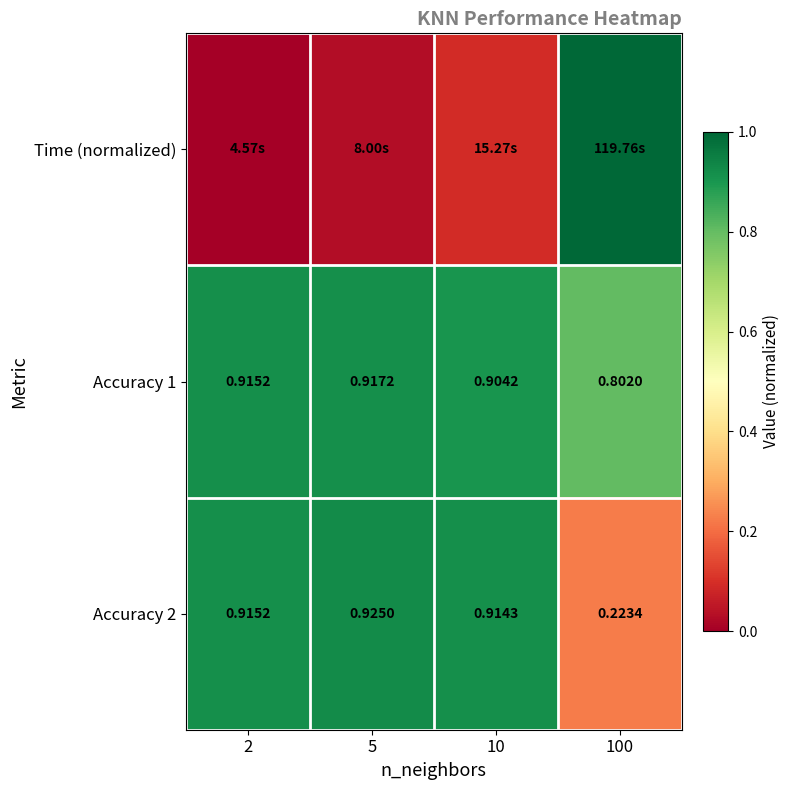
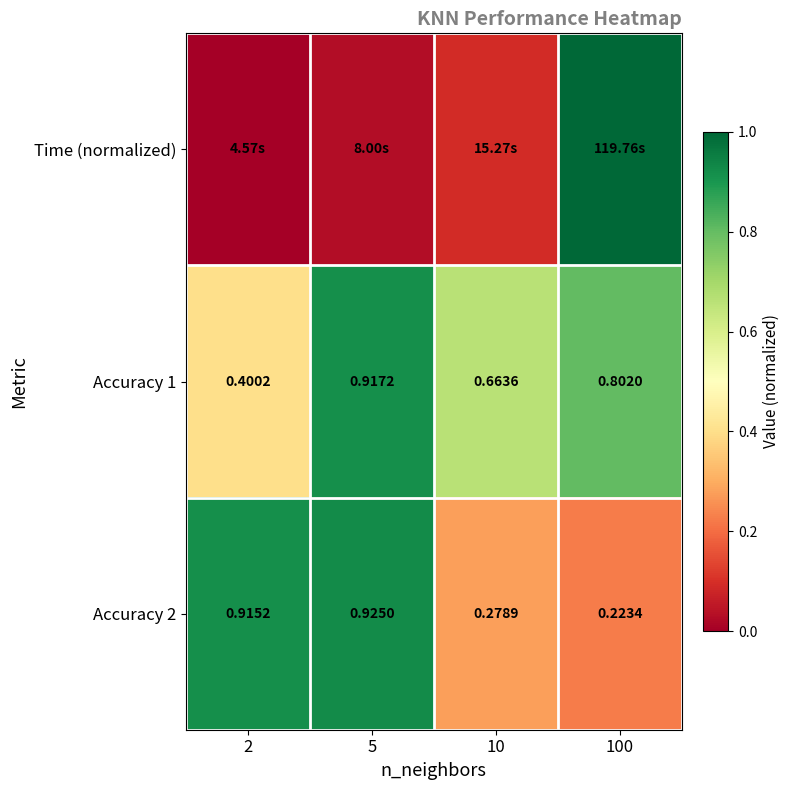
Accuracy 1, 2: 0.9152 -> 0.4002
Accuracy 1, 10: 0.9042 -> 0.6636
Accuracy 2, 10: 0.9143 -> 0.2789
